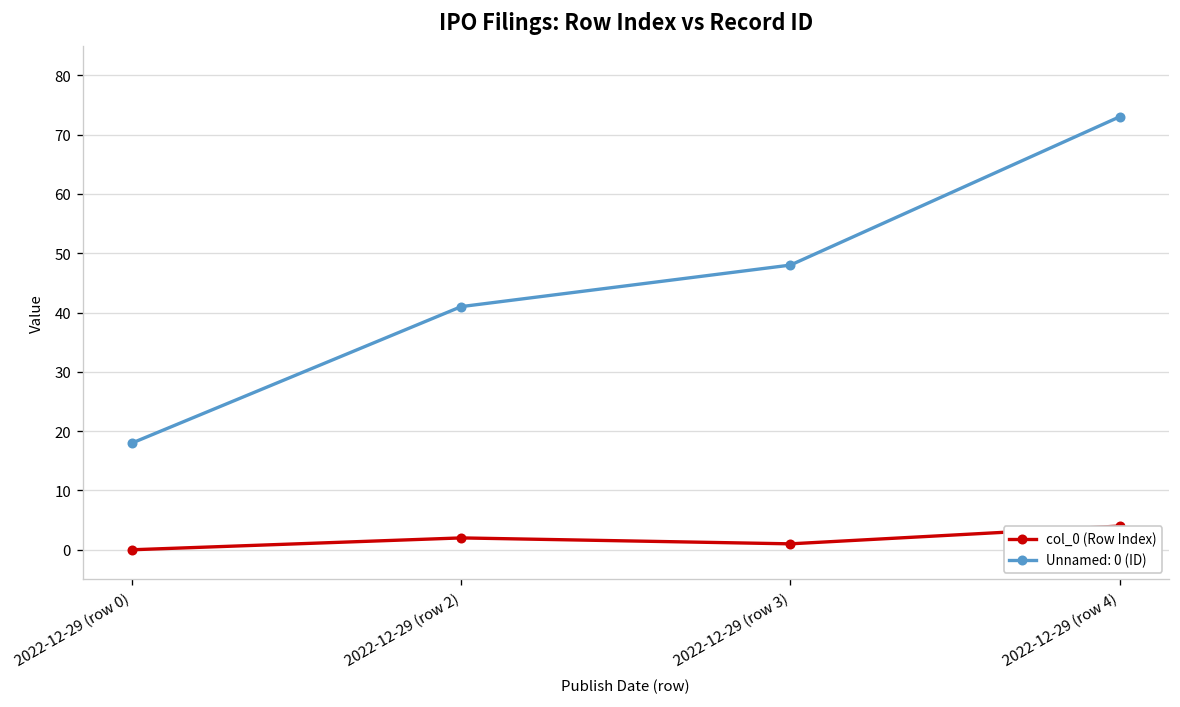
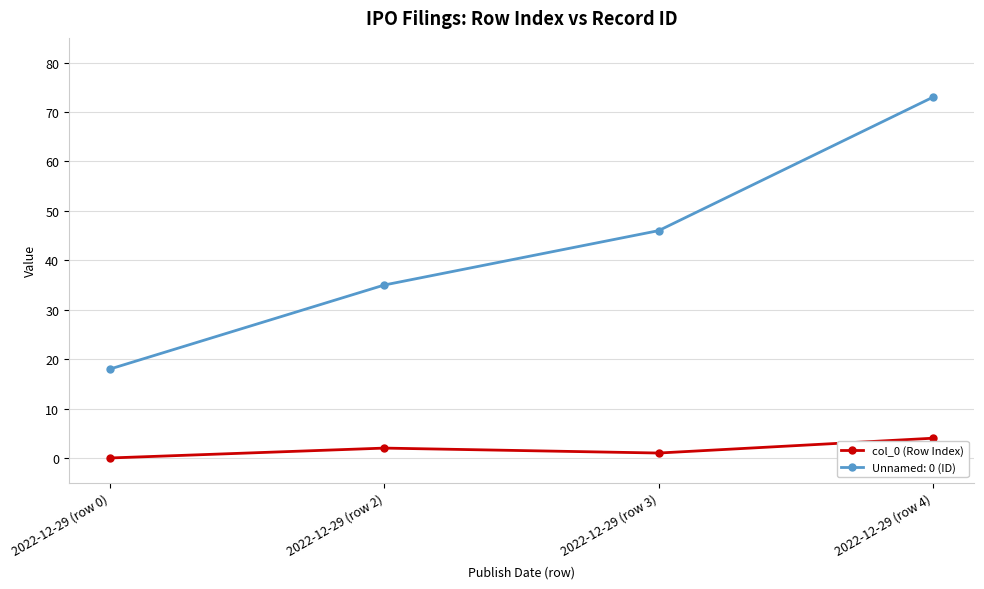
Unnamed: 0 (ID), 2022-12-29 (row 2): 41 -> 35
Unnamed: 0 (ID), 2022-12-29 (row 3): 48 -> 46
